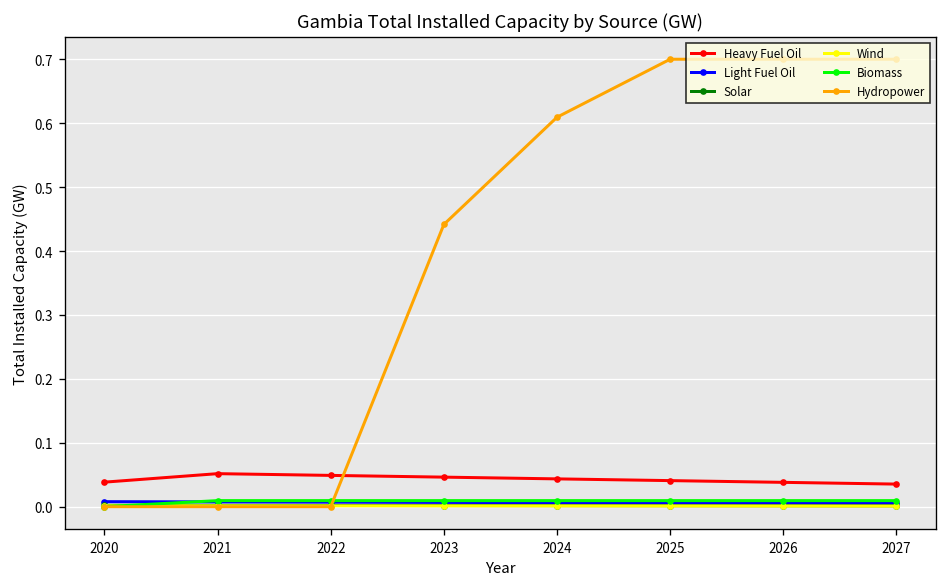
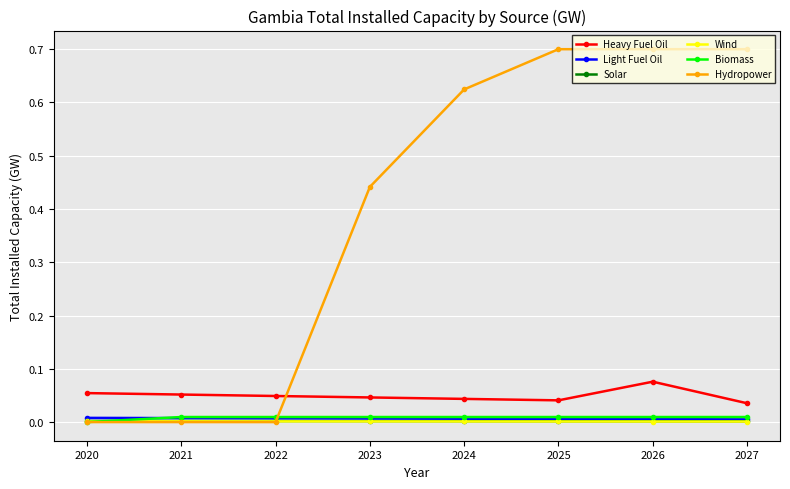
Heavy Fuel Oil, 2020: 0.04 -> 0.05
Hydropower, 2024: 0.61 -> 0.62
Heavy Fuel Oil, 2026: 0.04 -> 0.08
